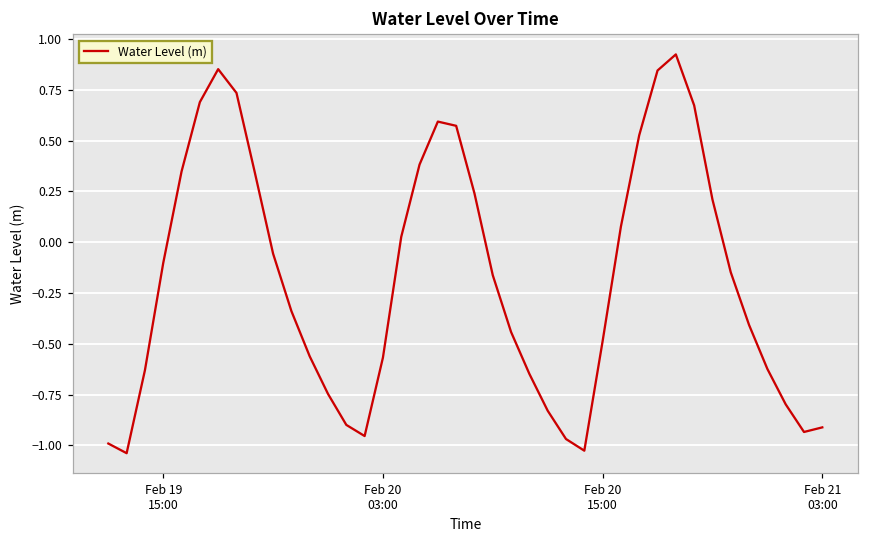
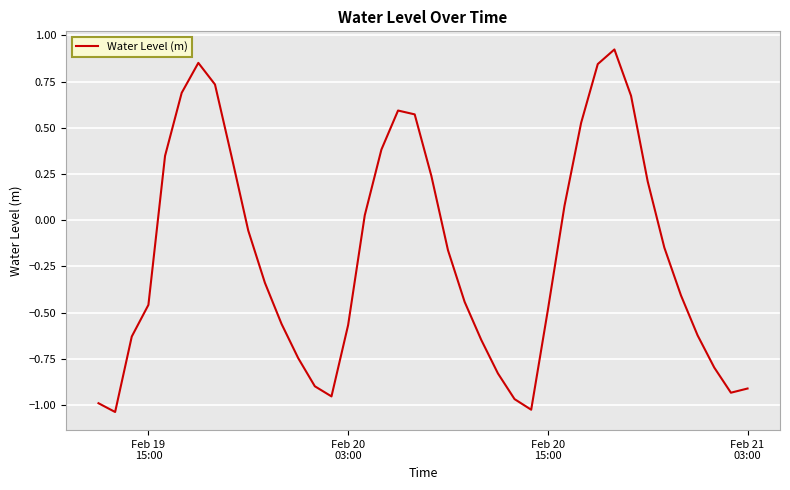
Feb 19 15:00: -0.10 -> -0.46
